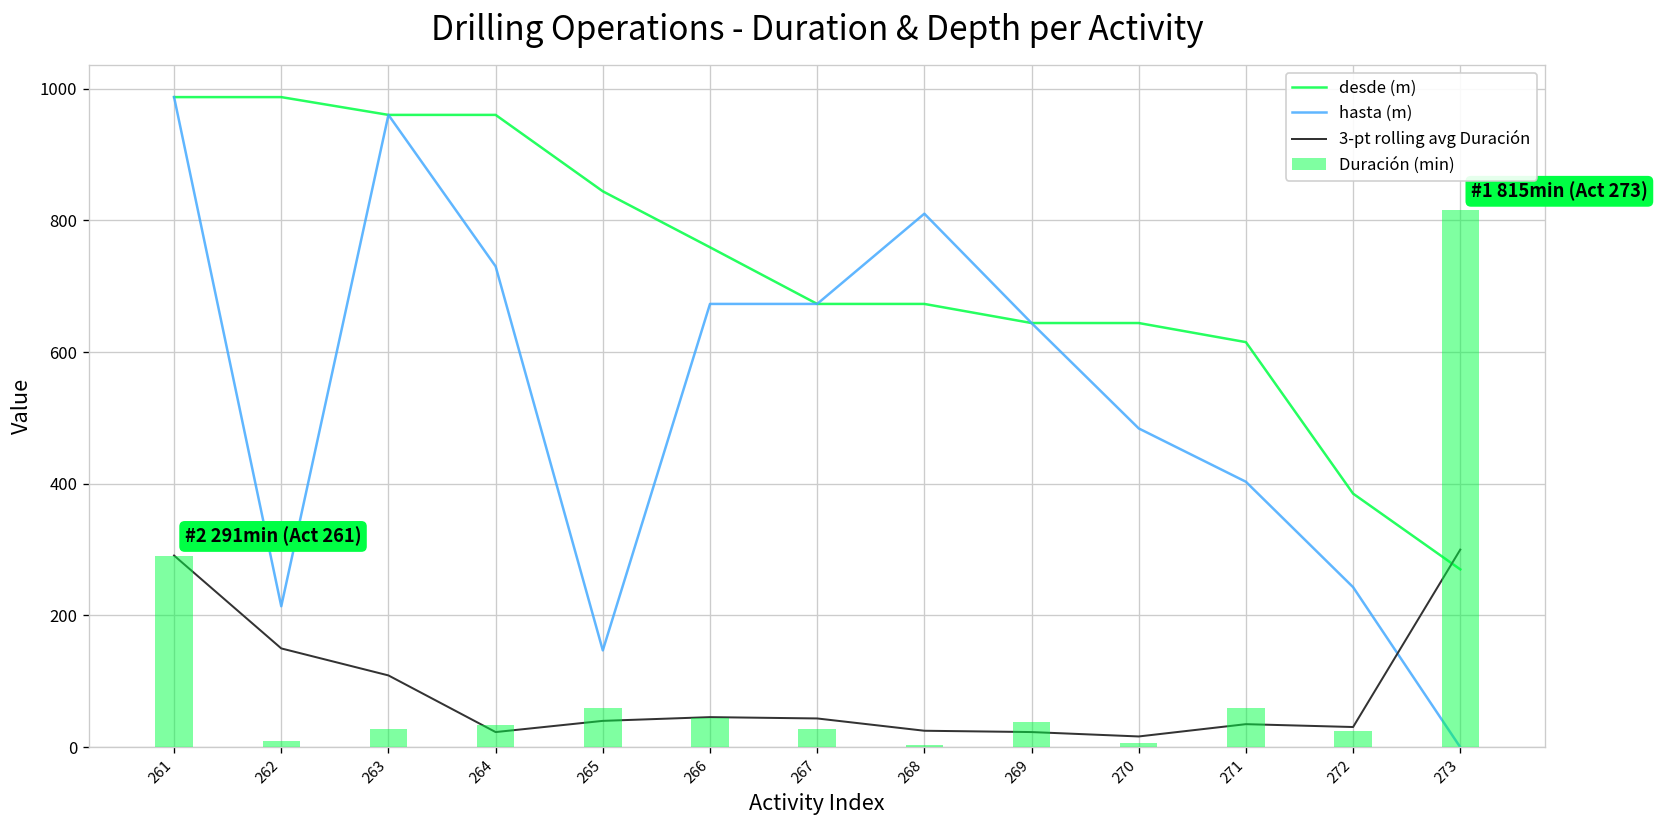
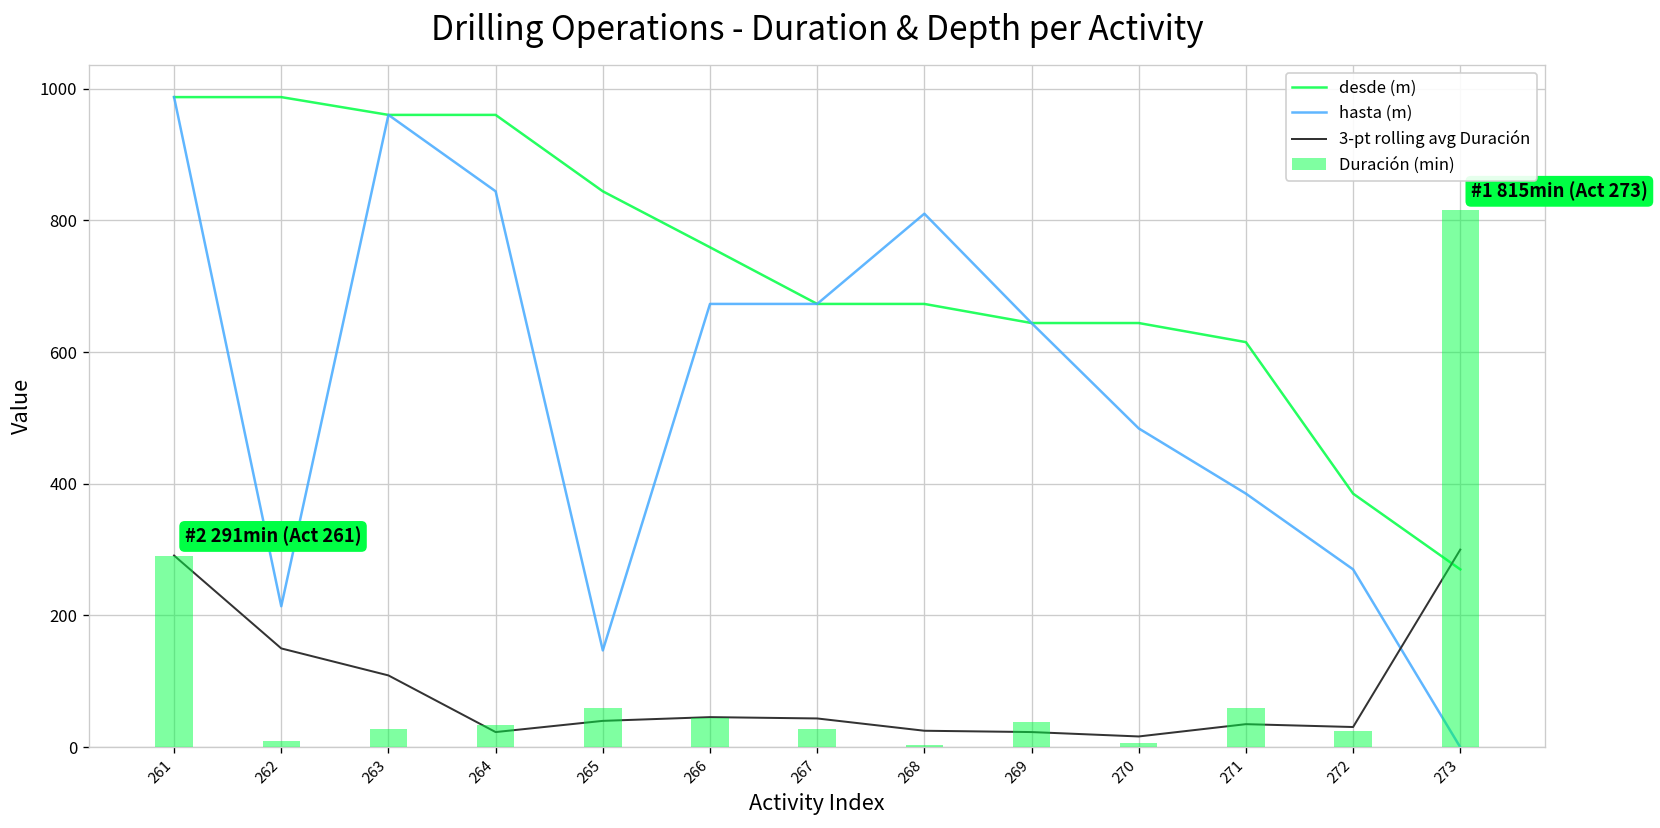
hasta (m), 264: 730 -> 840
hasta (m), 271: 400 -> 390
hasta (m), 272: 240 -> 270
